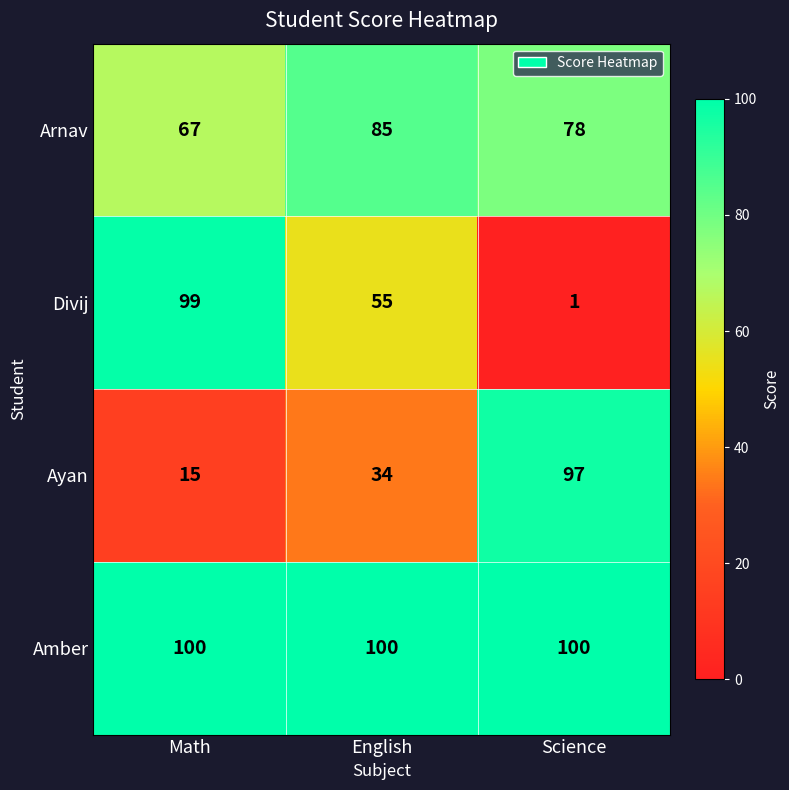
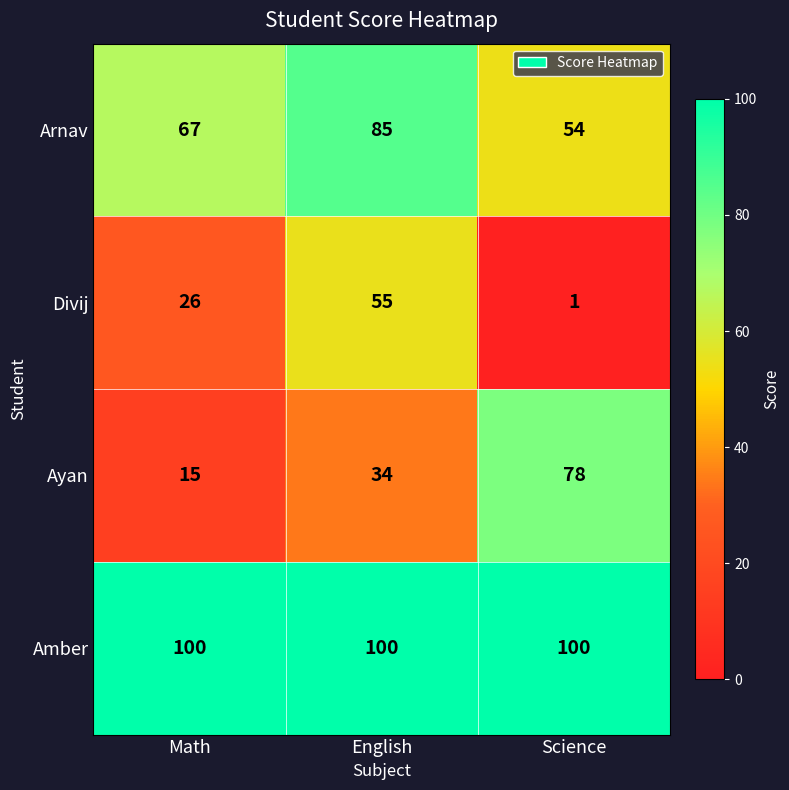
Arnav, Science: 78 -> 54
Divij, Math: 99 -> 26
Ayan, Science: 97 -> 78
